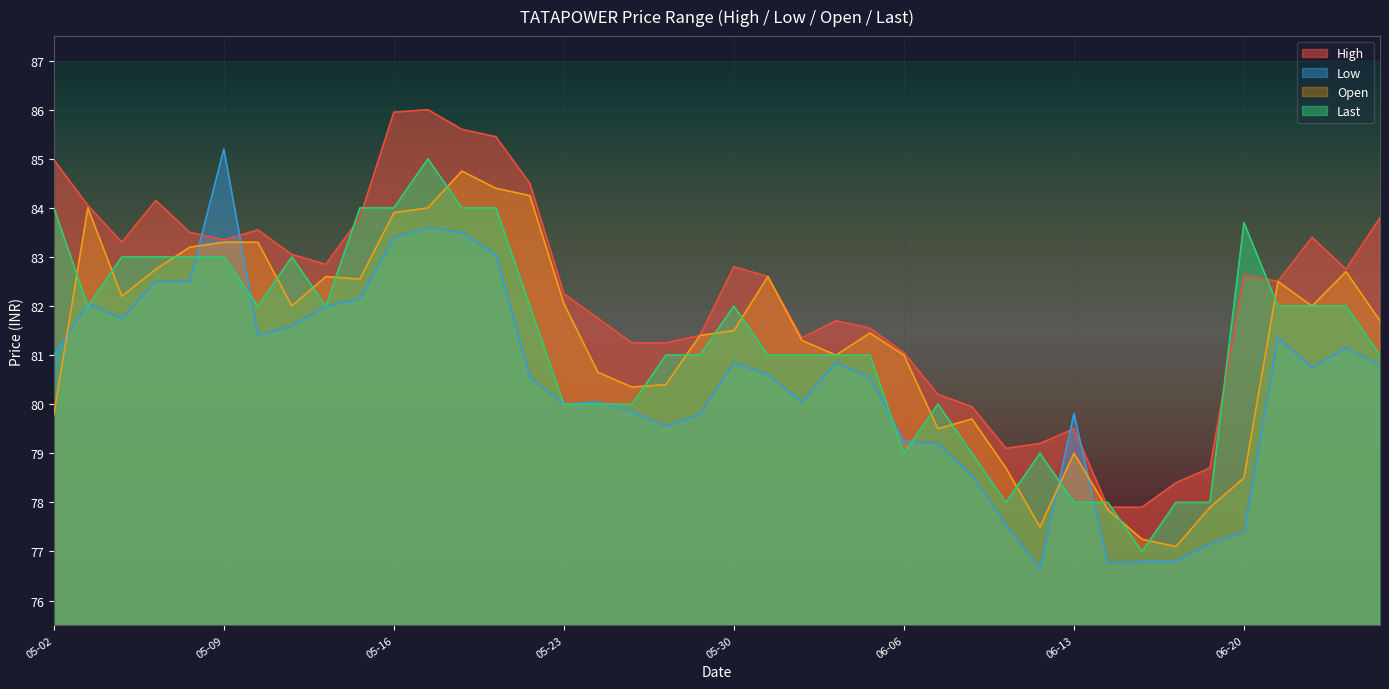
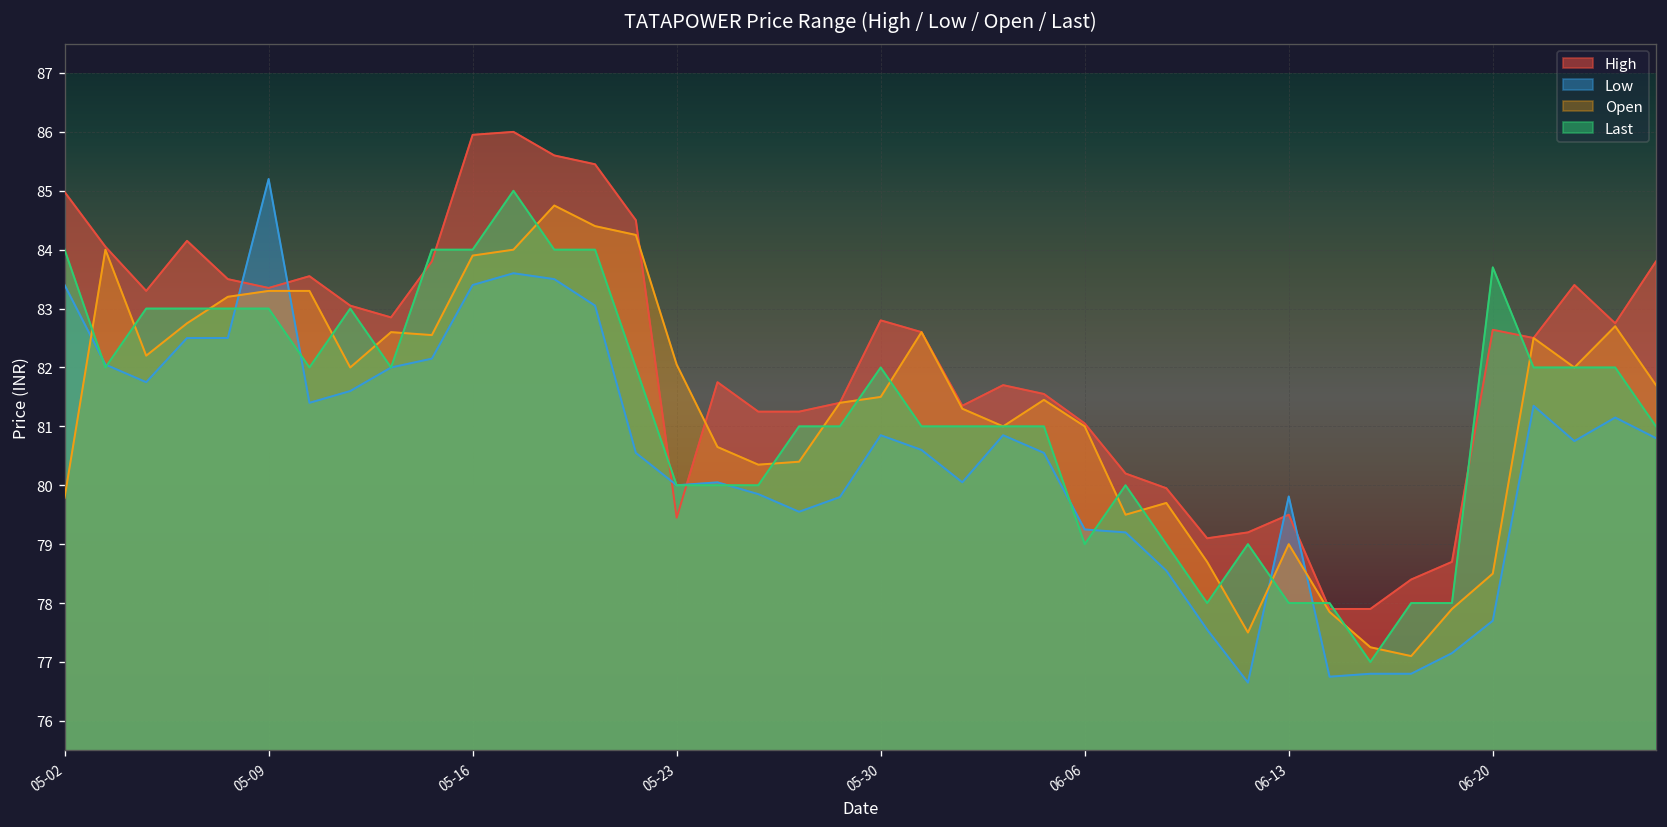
Low, 05-02: 81.0 -> 83.4
High, 05-23: 82.3 -> 79.5
Low, 06-20: 77.4 -> 77.7
